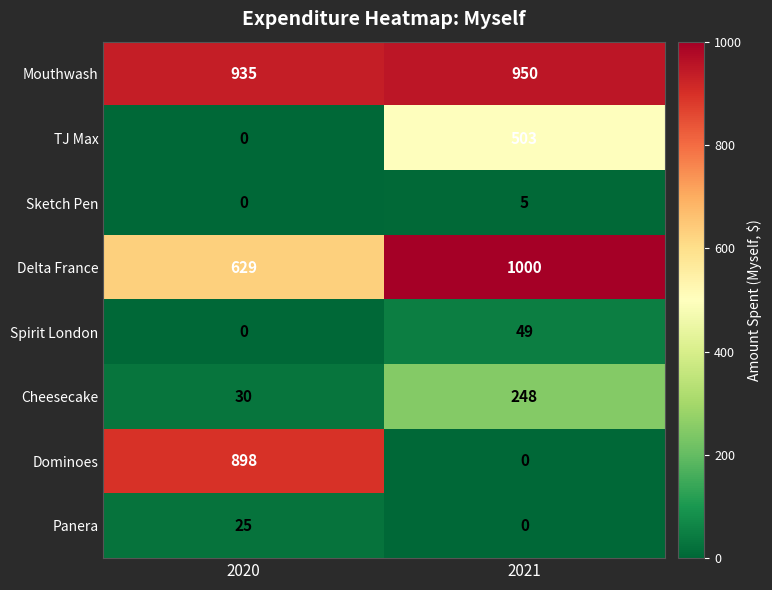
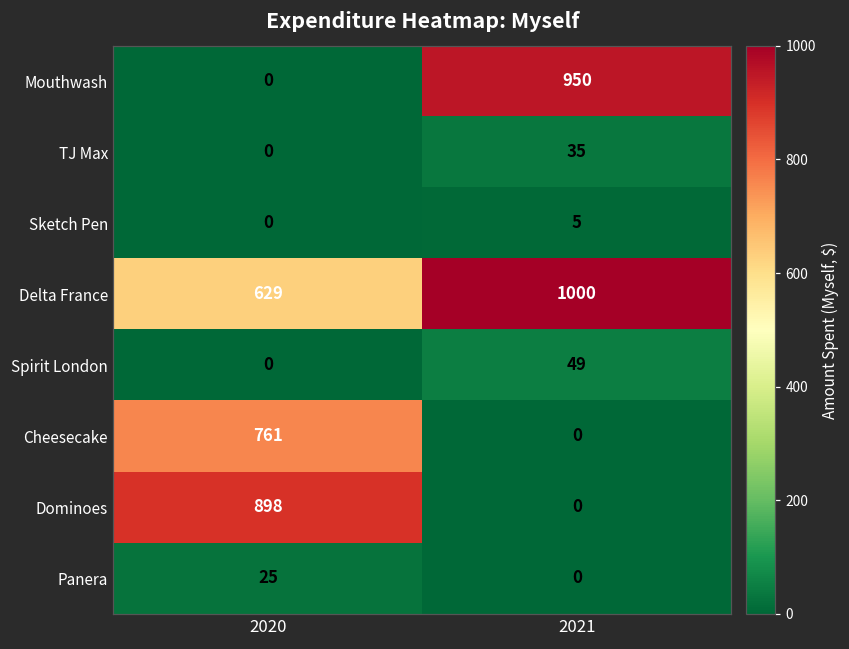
Mouthwash, 2020: 935 -> 0
TJ Max, 2021: 503 -> 35
Cheesecake, 2020: 30 -> 761
Cheesecake, 2021: 248 -> 0
